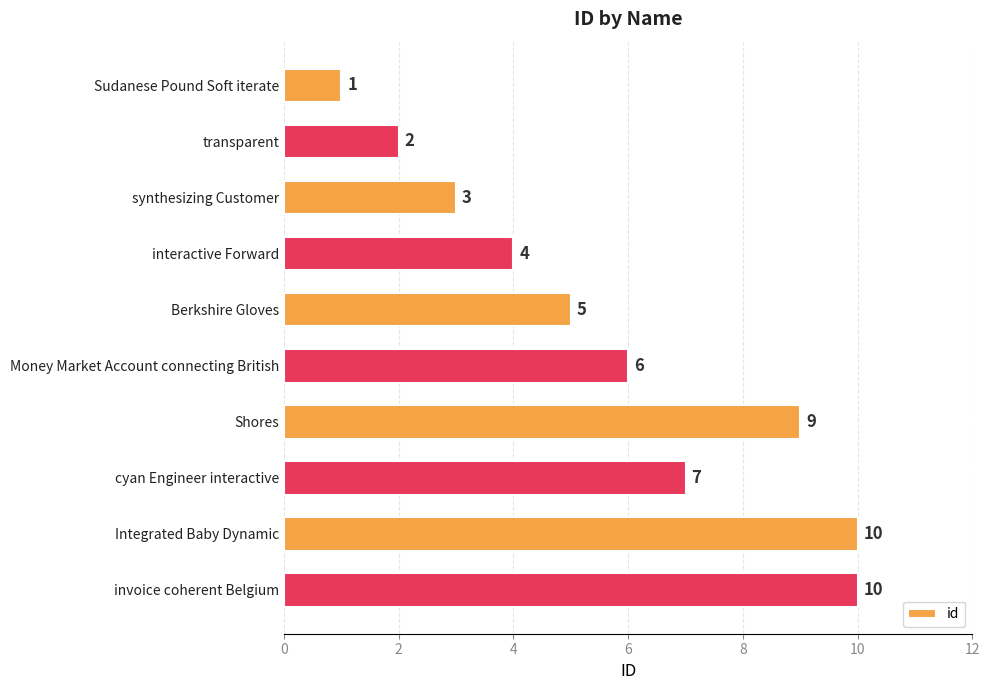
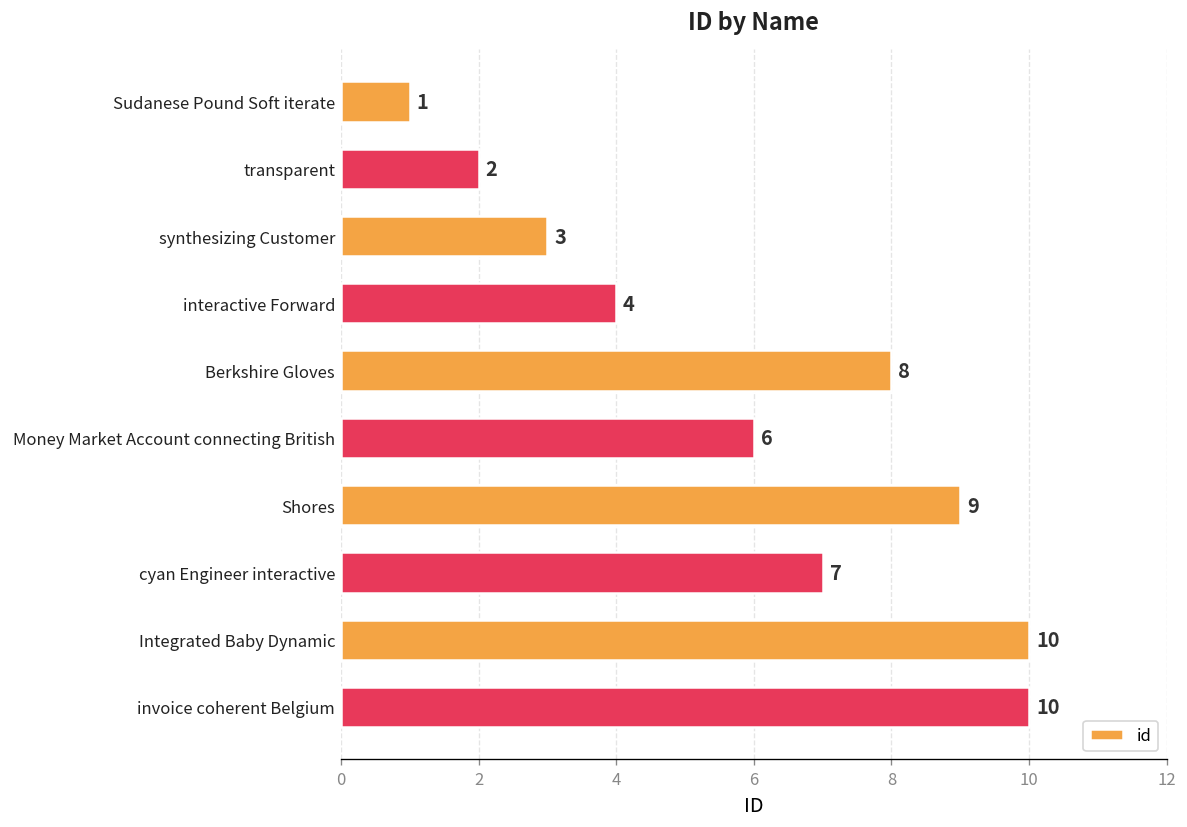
Berkshire Gloves: 5 -> 8
